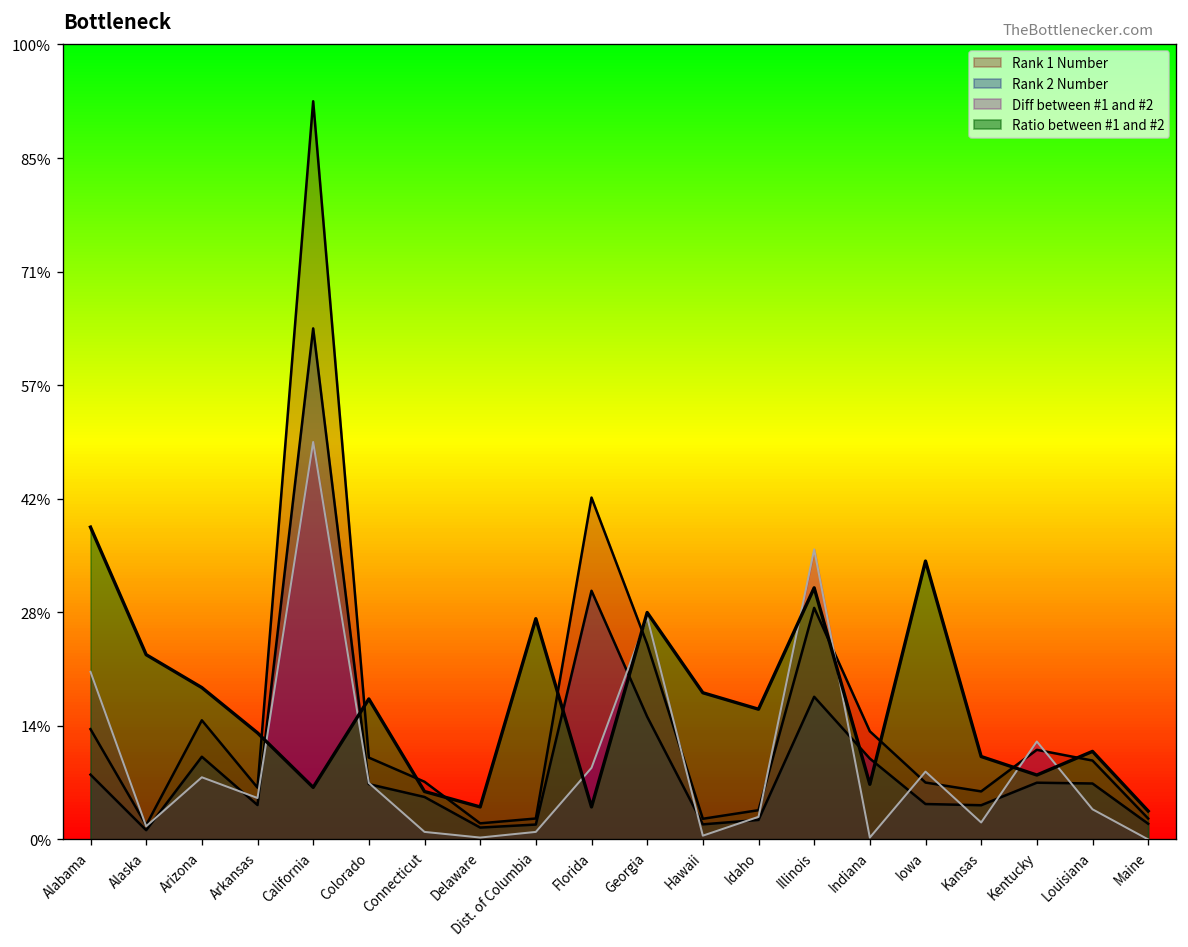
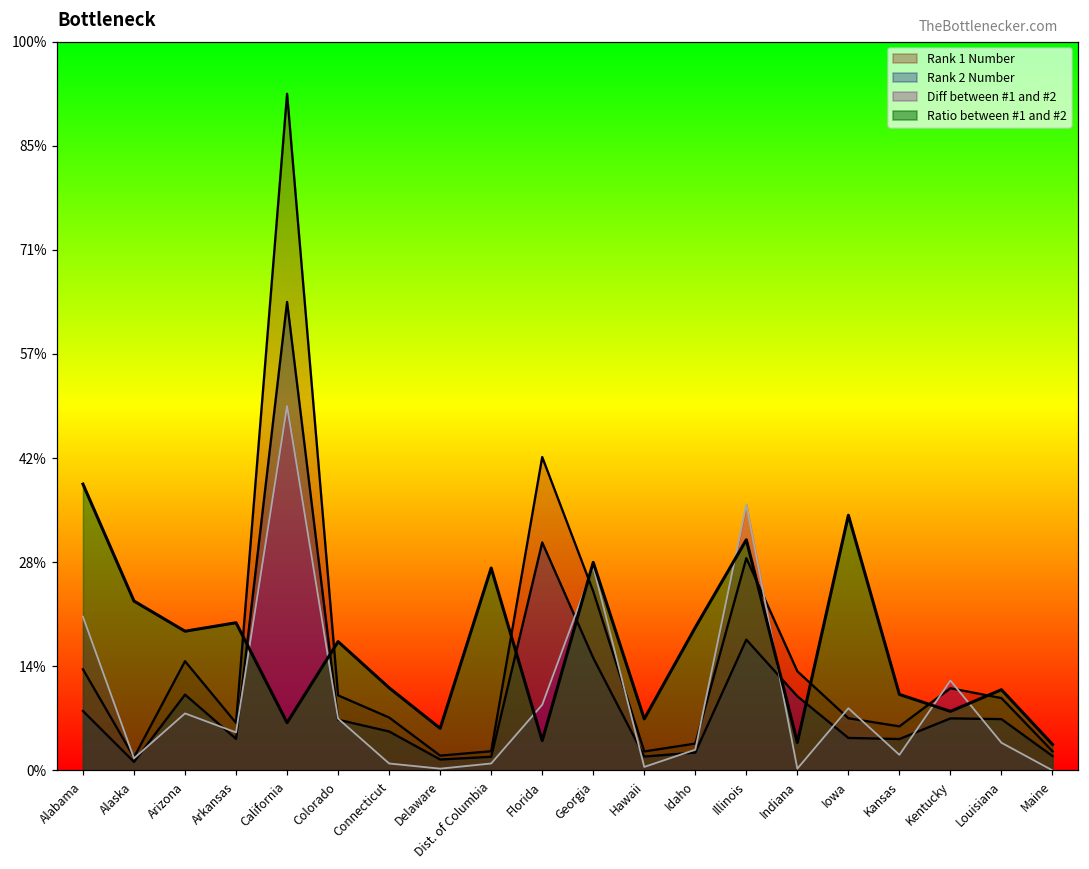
Ratio between #1 and #2, Arkansas: 13% -> 20%
Ratio between #1 and #2, Connecticut: 6% -> 11%
Ratio between #1 and #2, Delaware: 4% -> 6%
Ratio between #1 and #2, Hawaii: 18% -> 7%
Ratio between #1 and #2, Idaho: 16% -> 20%
Ratio between #1 and #2, Indiana: 7% -> 4%
